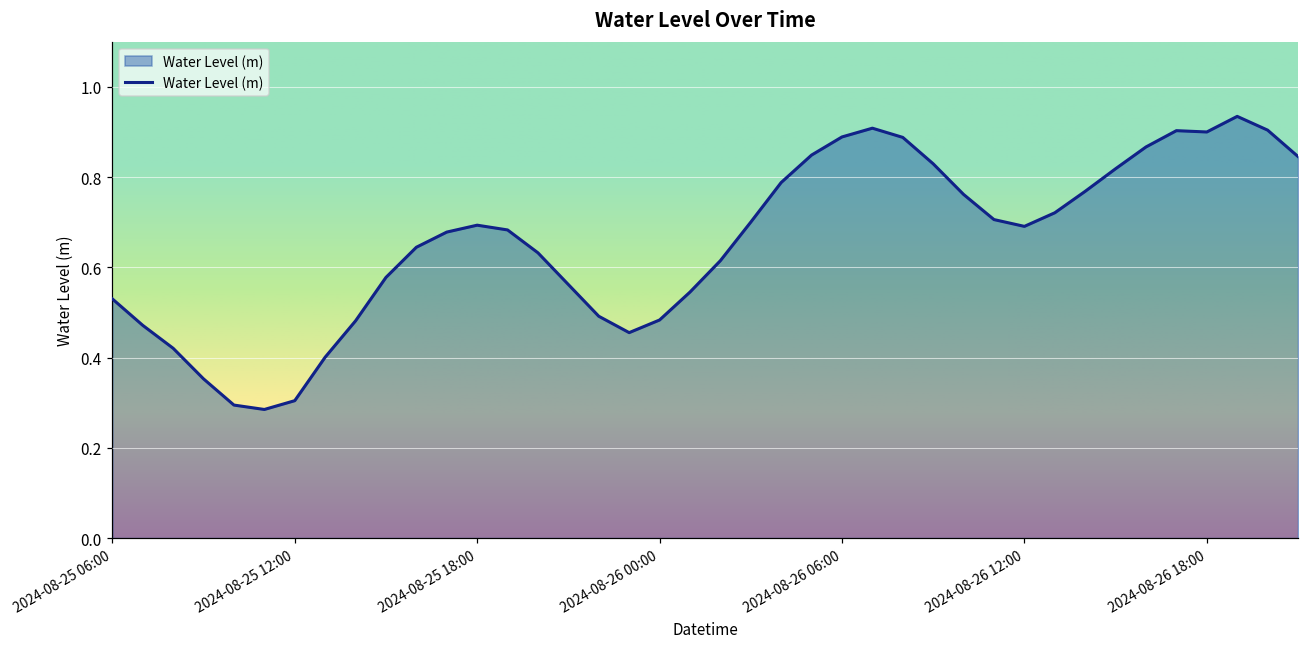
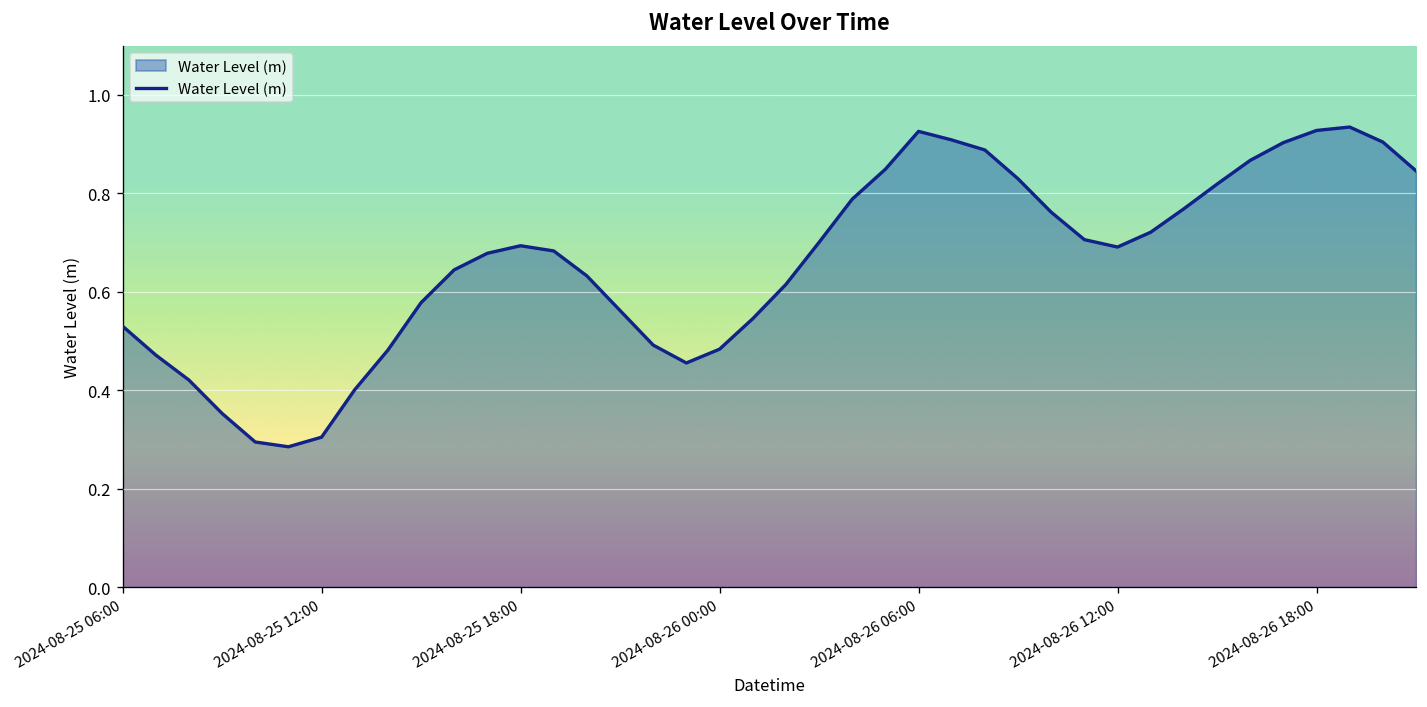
2024-08-26 06:00: 0.89 -> 0.93
2024-08-26 18:00: 0.90 -> 0.93
